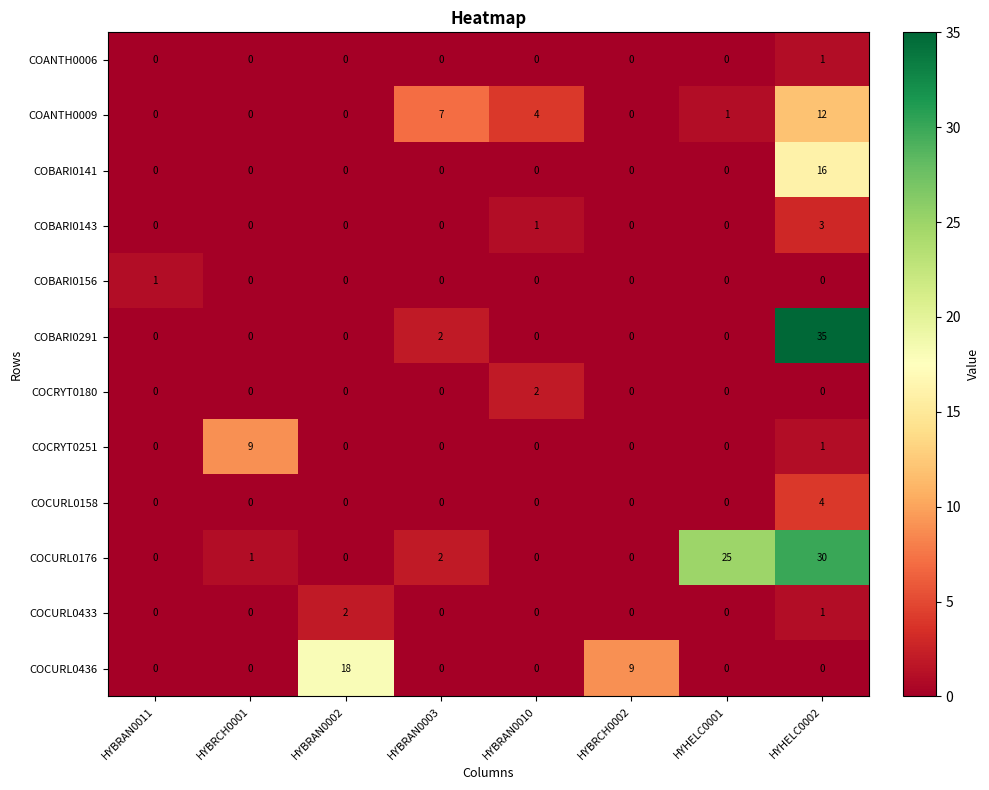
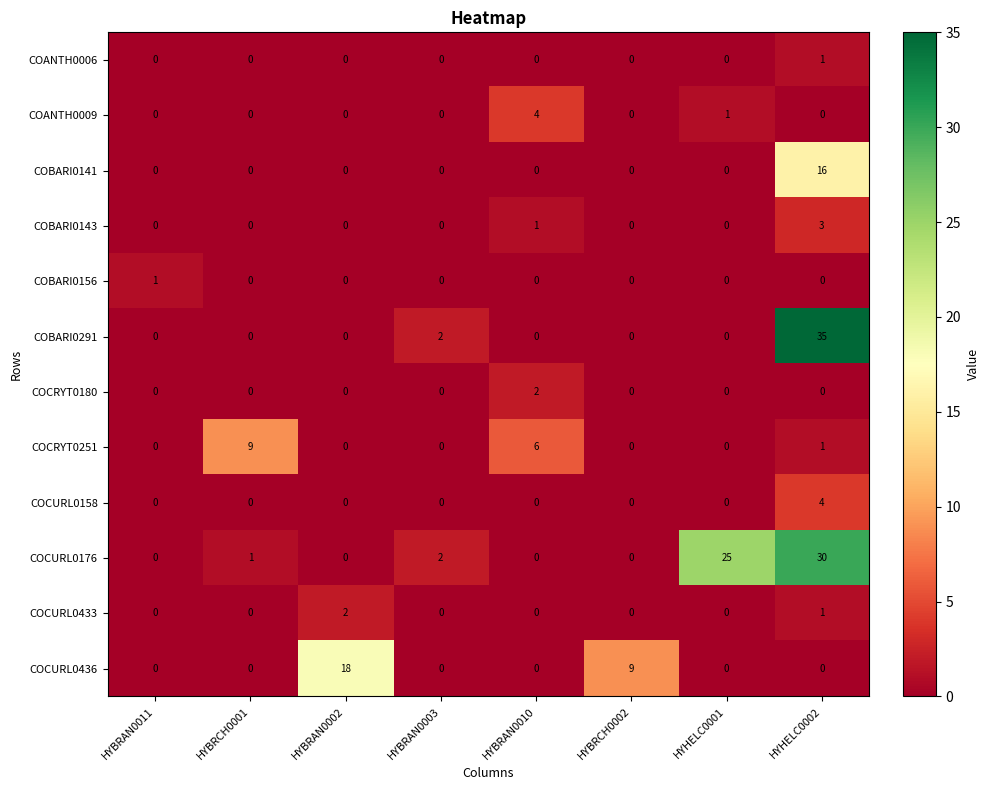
COANTH0009, HYBRAN0003: 7 -> 0
COANTH0009, HYHELC0002: 12 -> 0
COCRYT0251, HYBRAN0010: 0 -> 6
